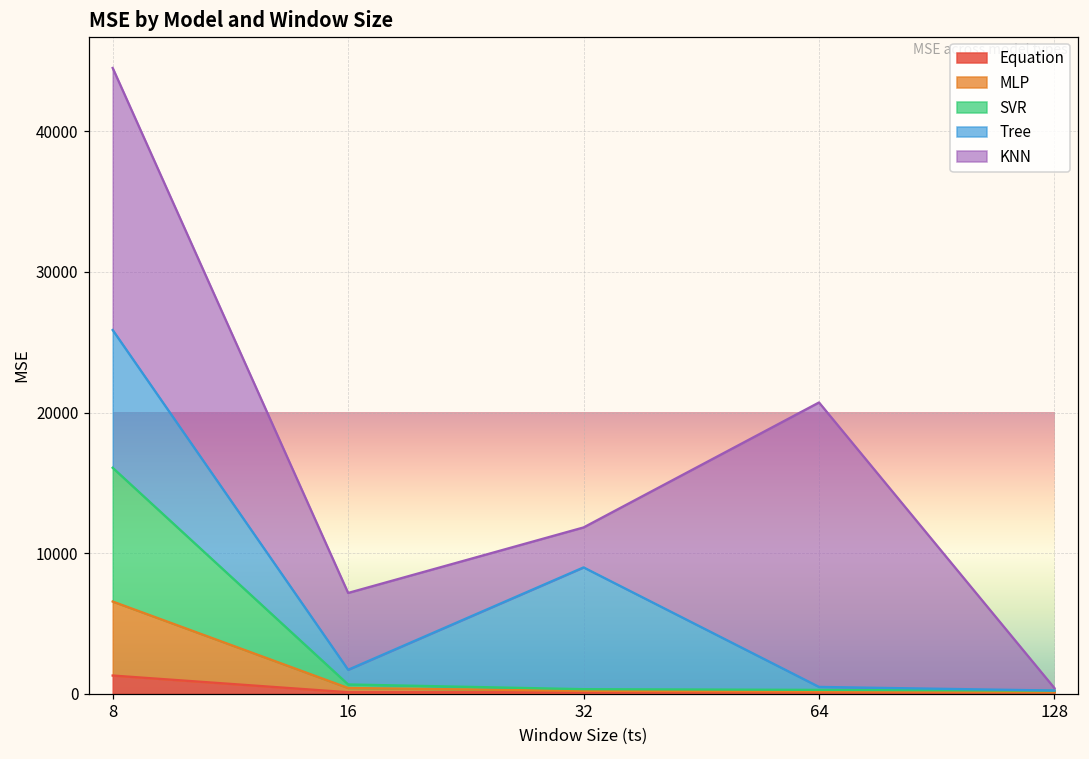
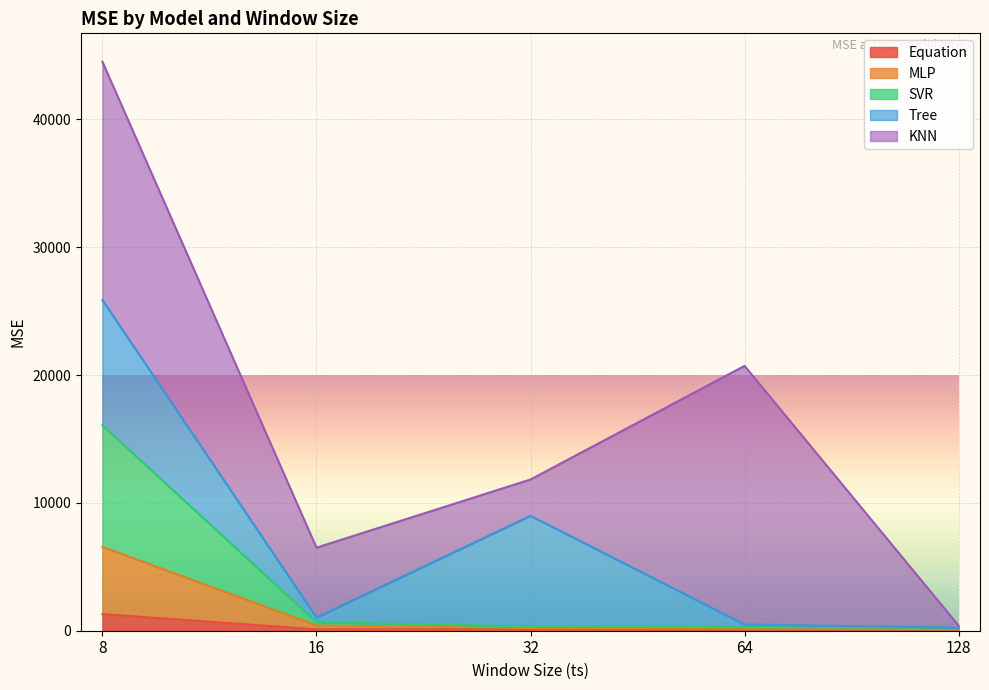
Tree, 16: 1000 -> 400
